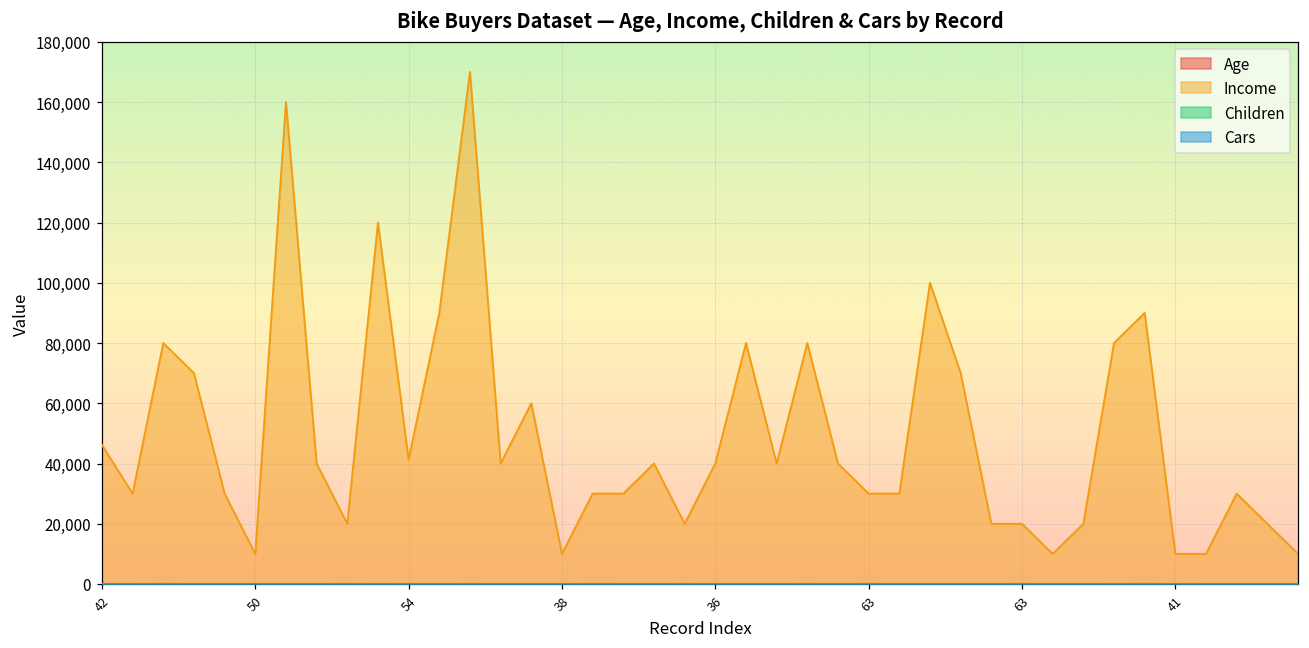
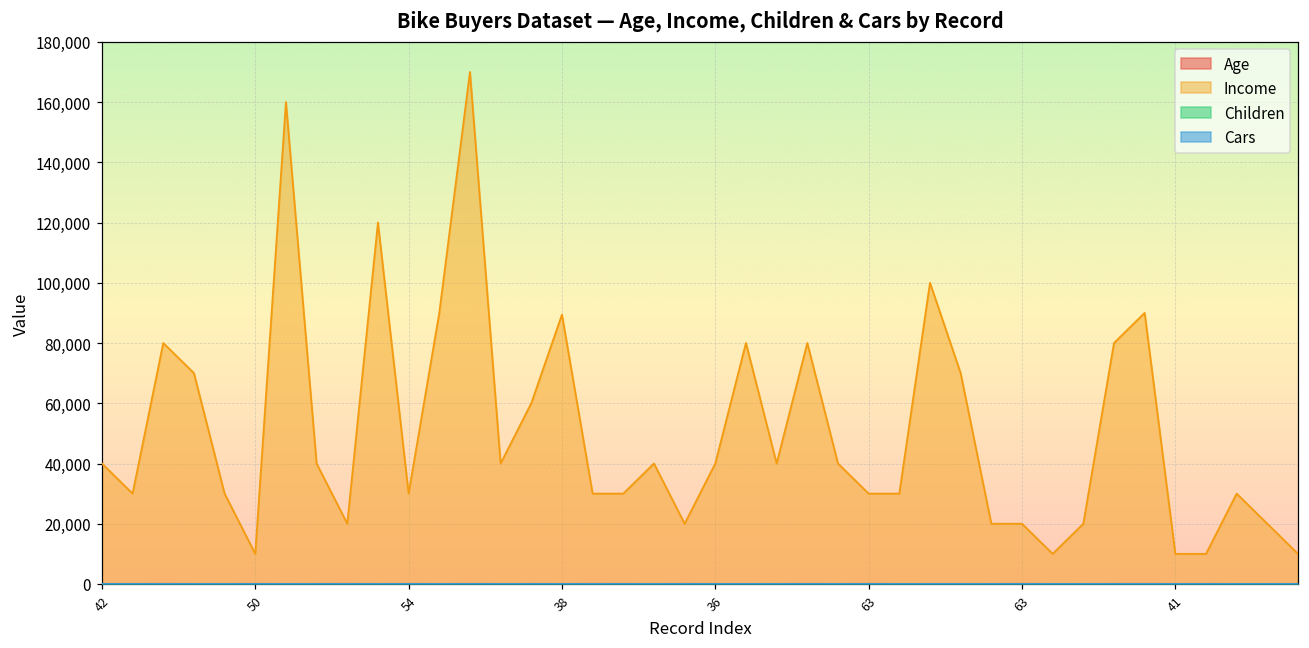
Income, 42: 46,000 -> 40,000
Income, 54: 41,000 -> 30,000
Income, 38: 10,000 -> 89,000
